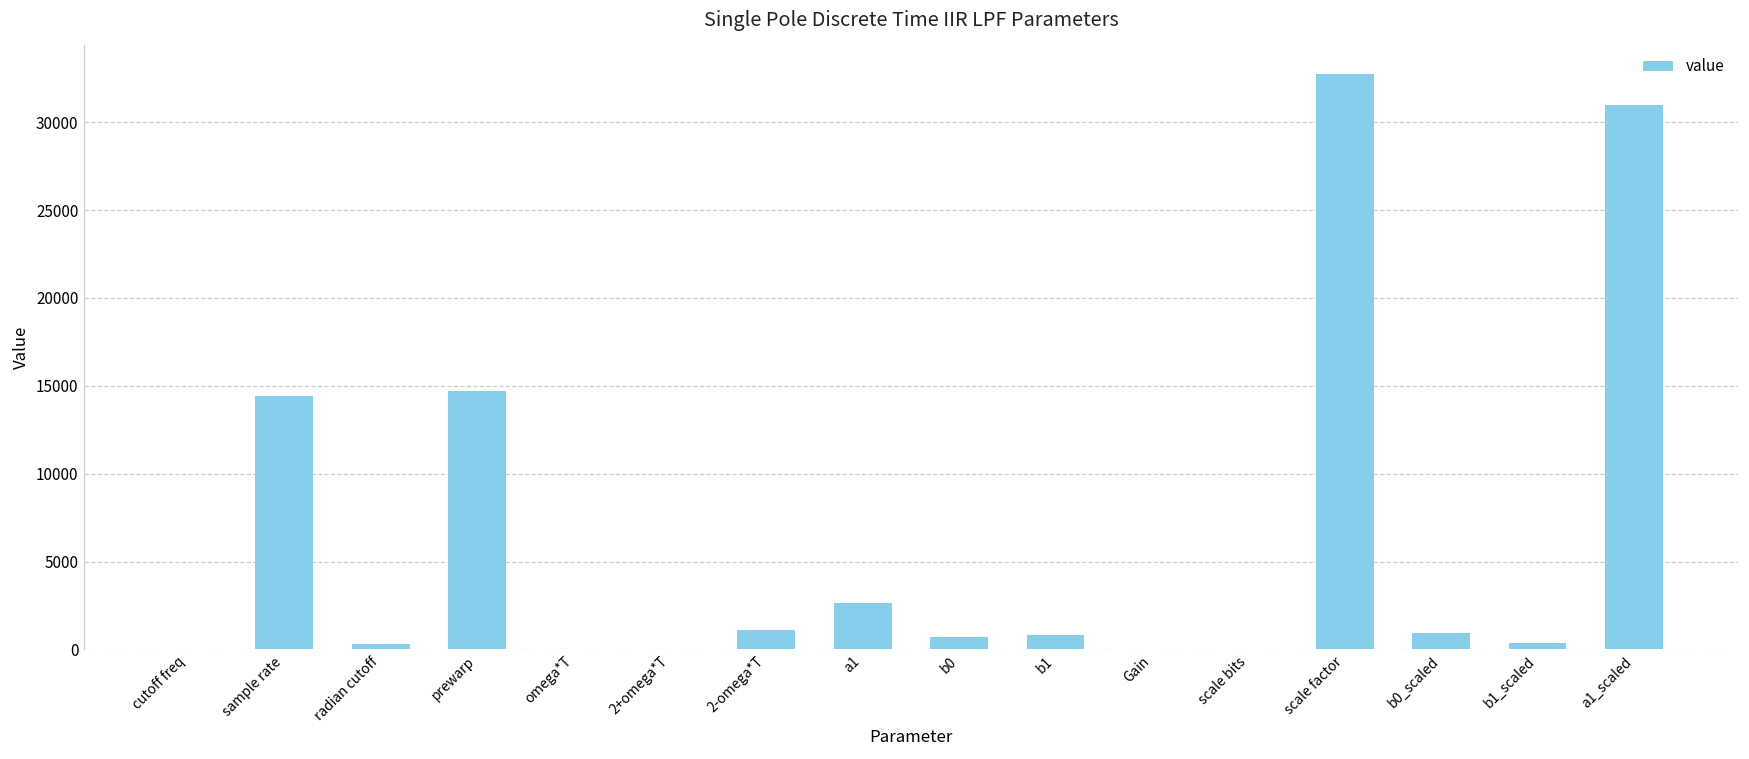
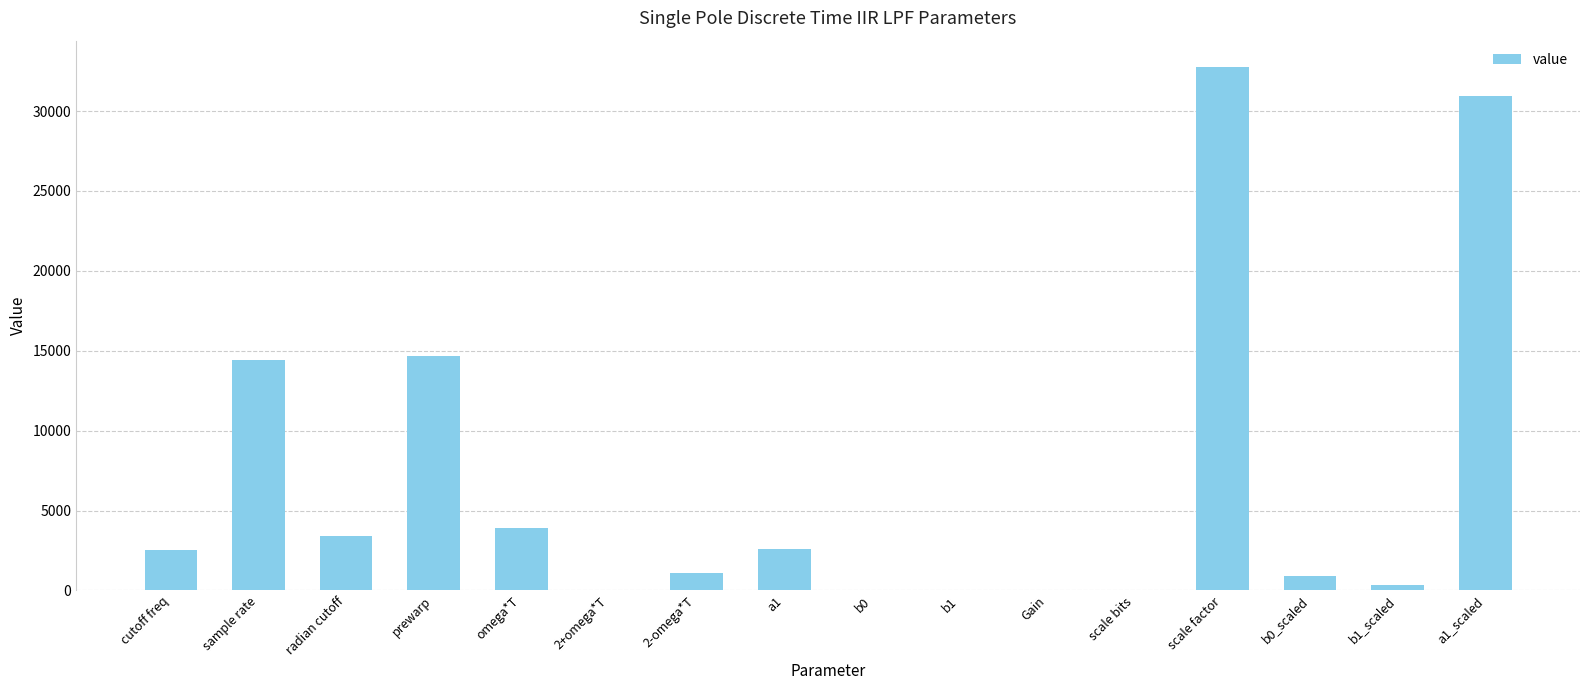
cutoff freq: 100 -> 2500
radian cutoff: 300 -> 3400
omega*T: 0 -> 3900
b0: 700 -> 0
b1: 800 -> 0
